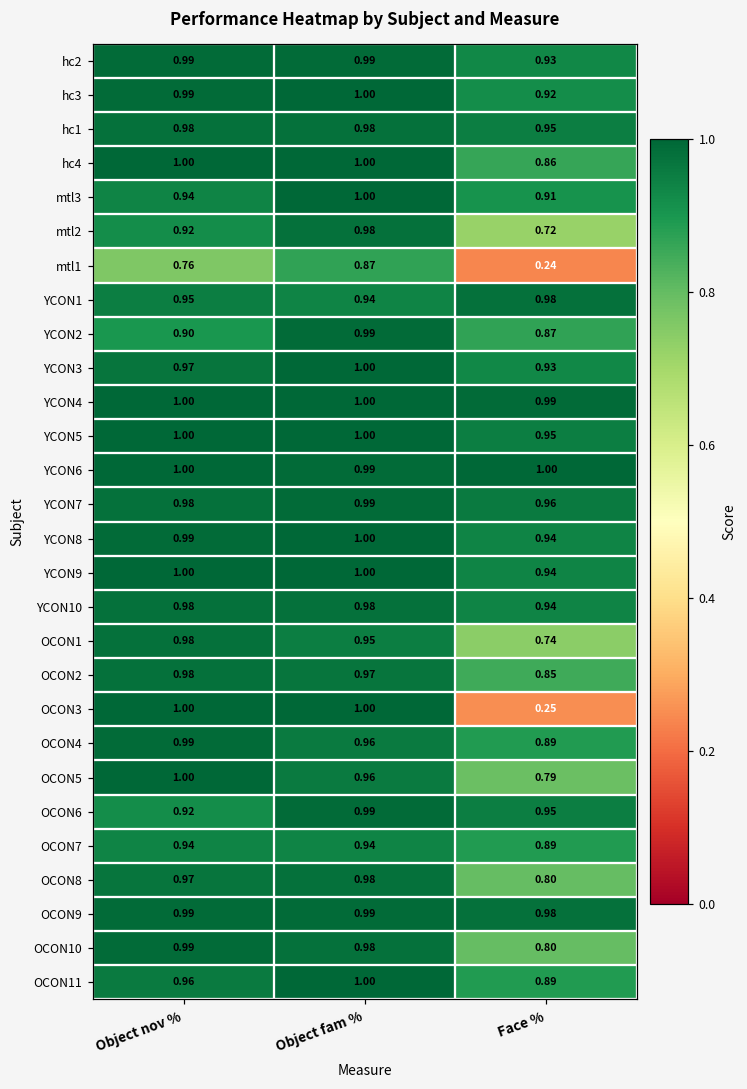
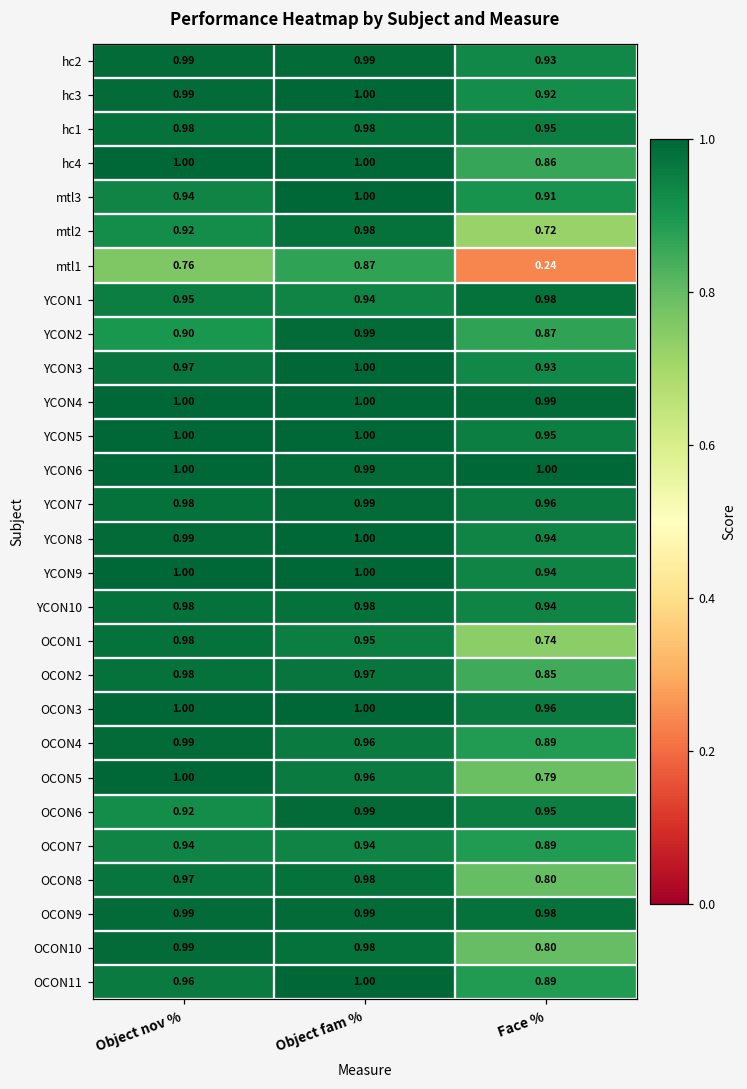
OCON3, Face %: 0.25 -> 0.96
